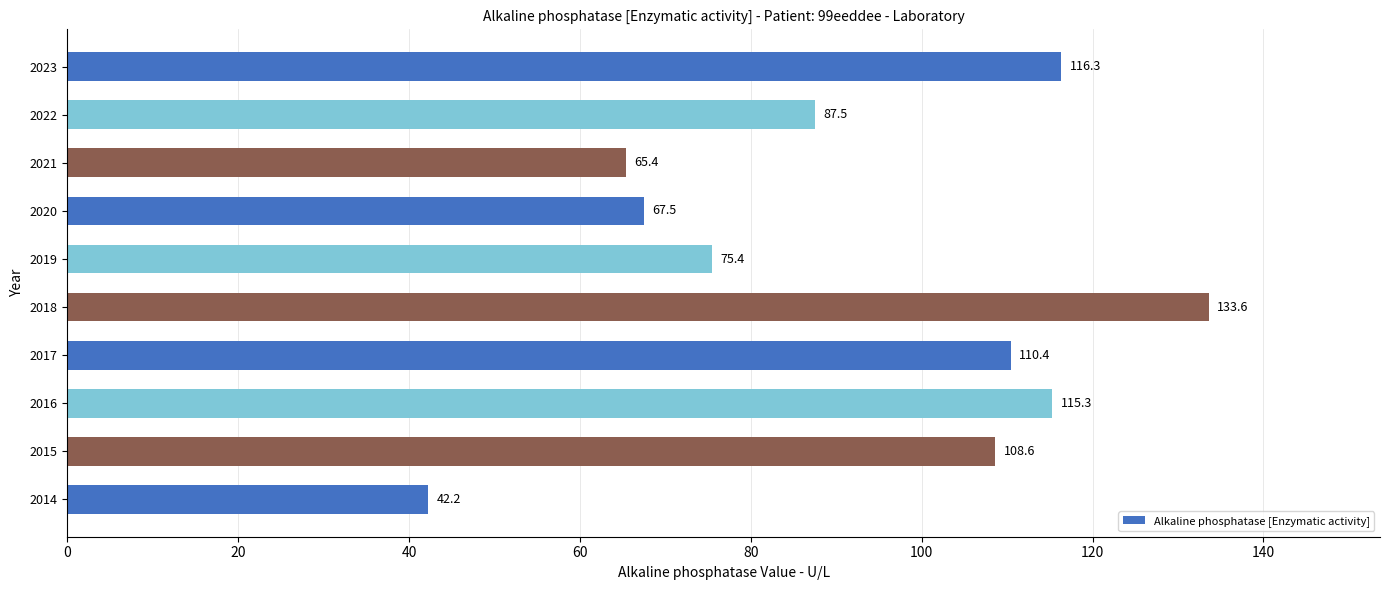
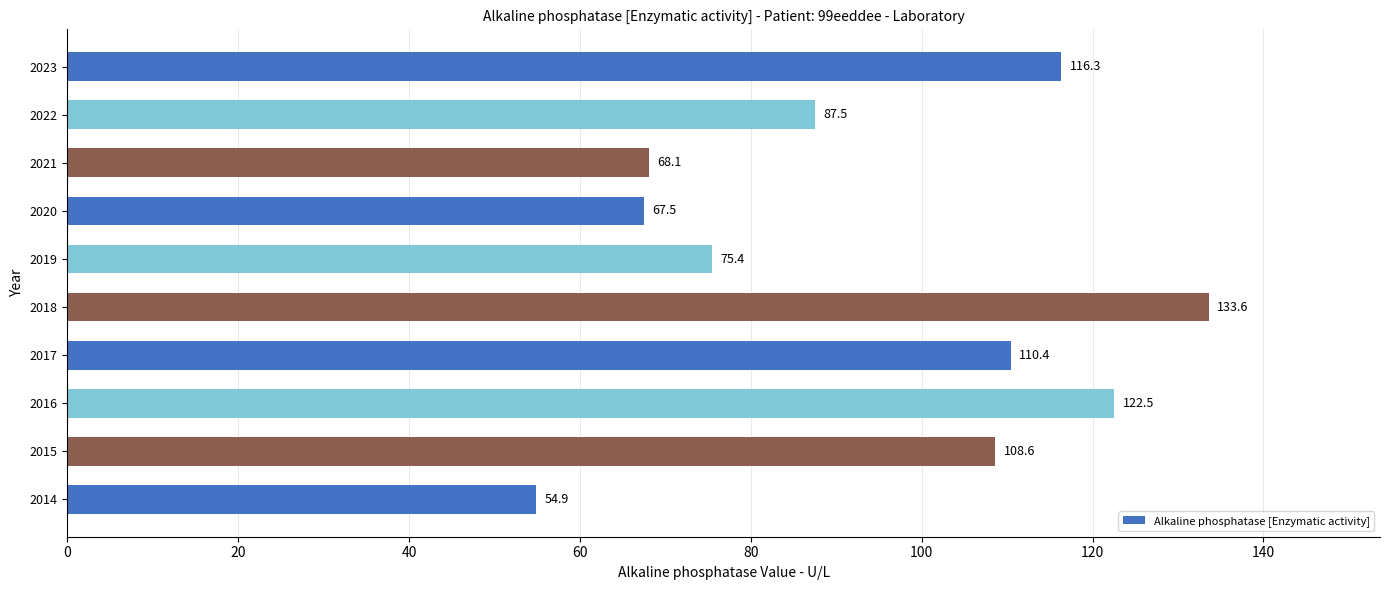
2021: 65.4 -> 68.1
2016: 115.3 -> 122.5
2014: 42.2 -> 54.9
